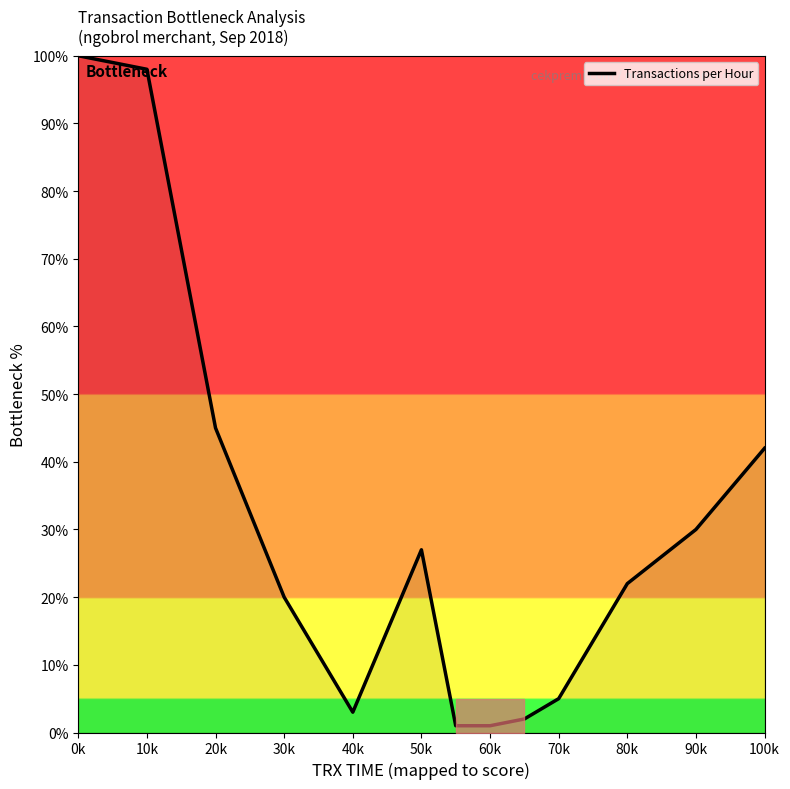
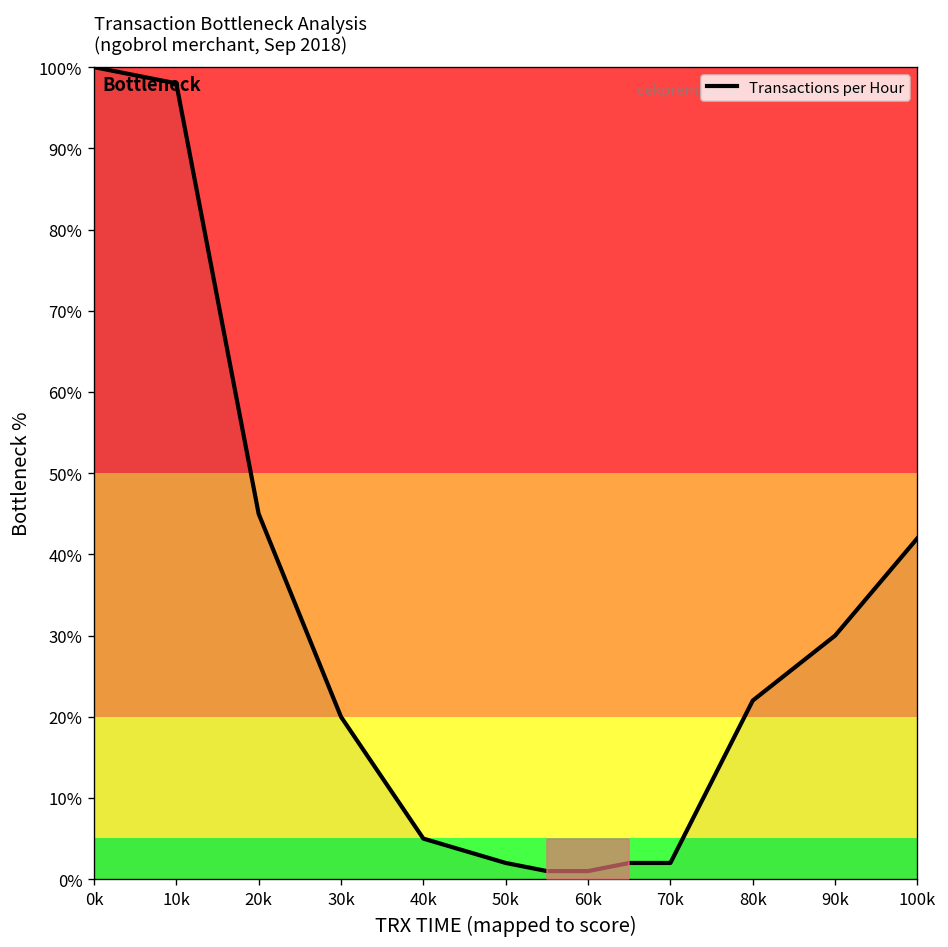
Transactions per Hour, 40k: 3% -> 5%
Transactions per Hour, 50k: 27% -> 2%
Transactions per Hour, 70k: 5% -> 2%
